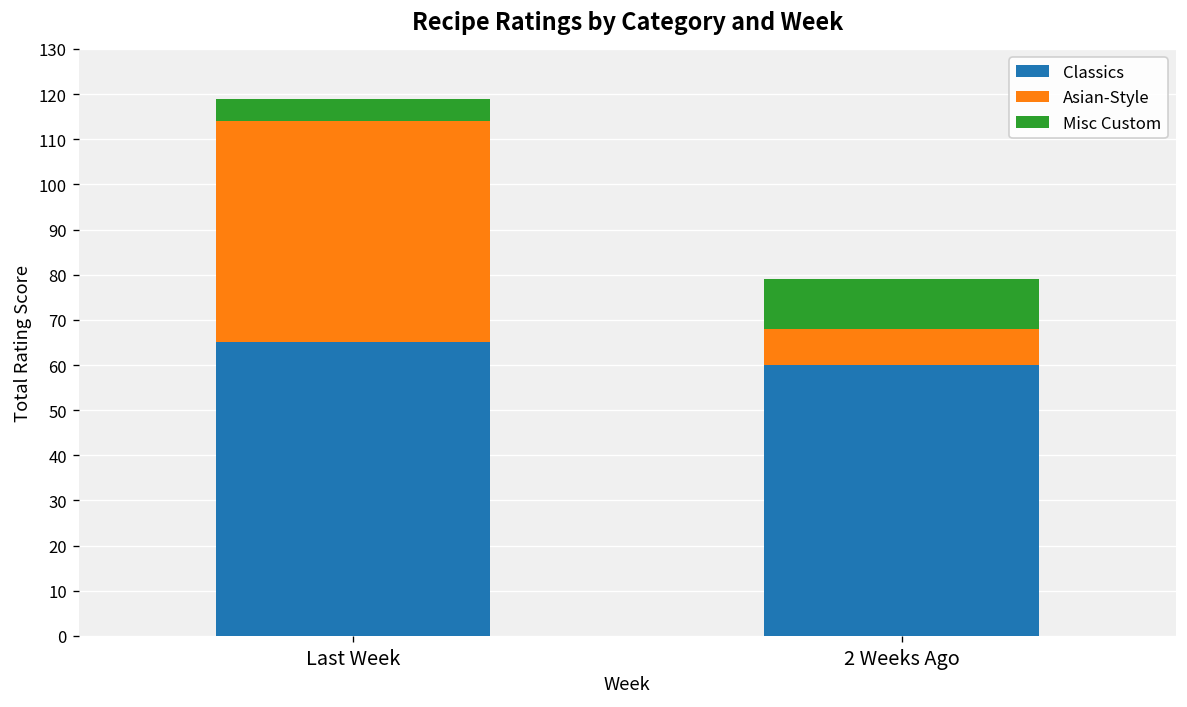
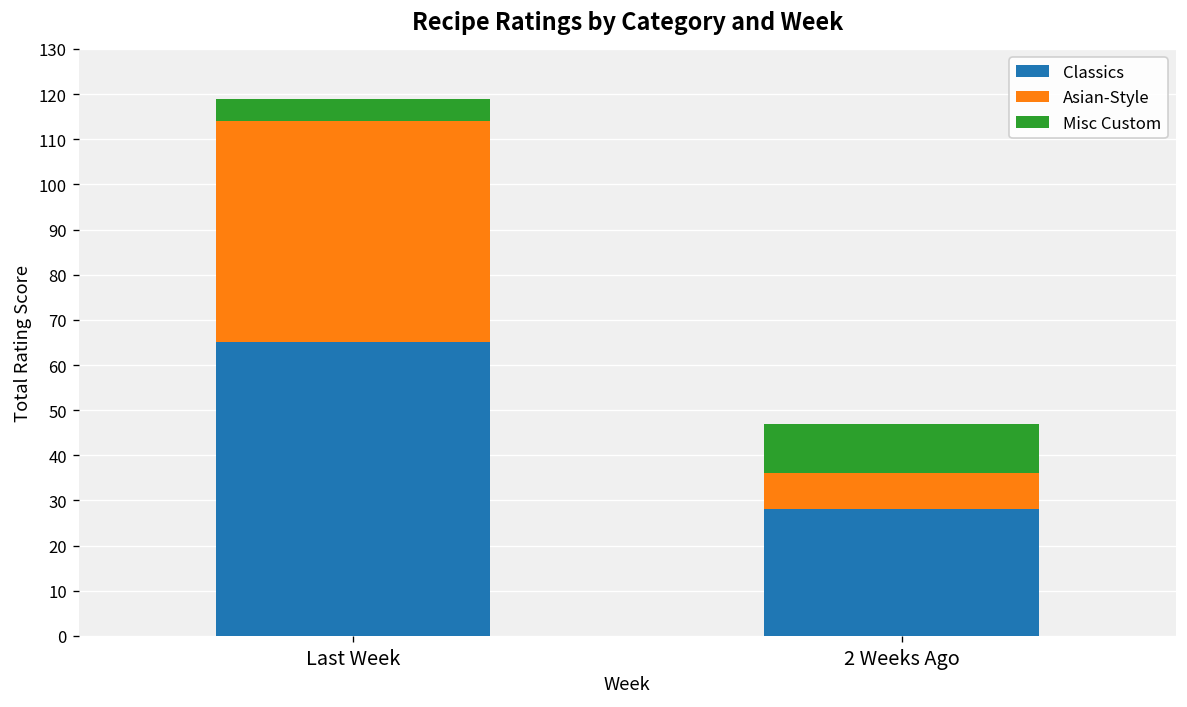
Classics, 2 Weeks Ago: 60 -> 28
